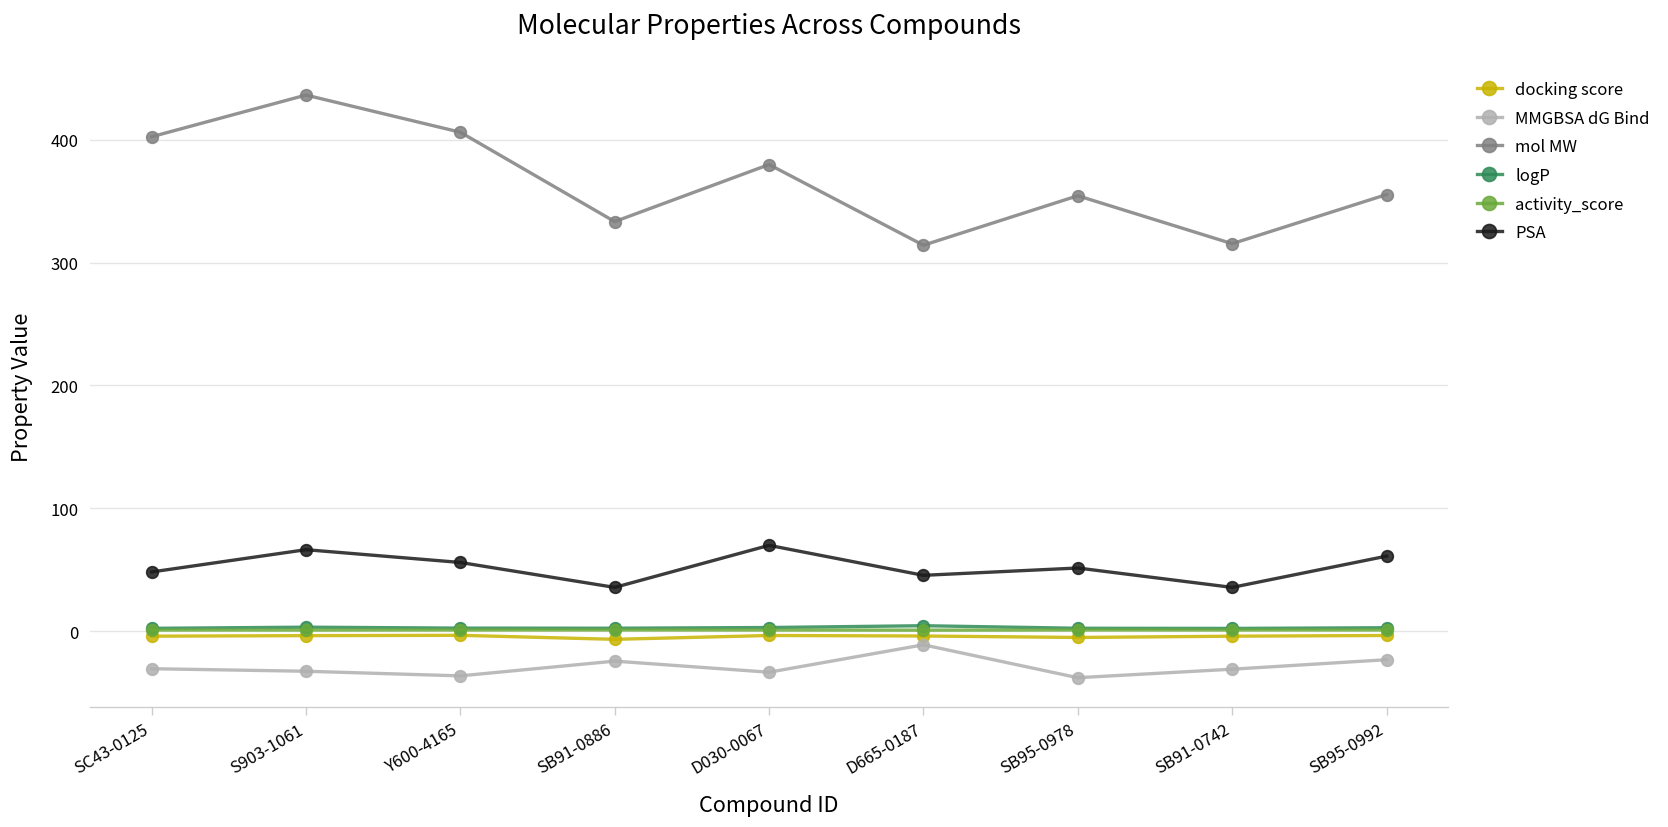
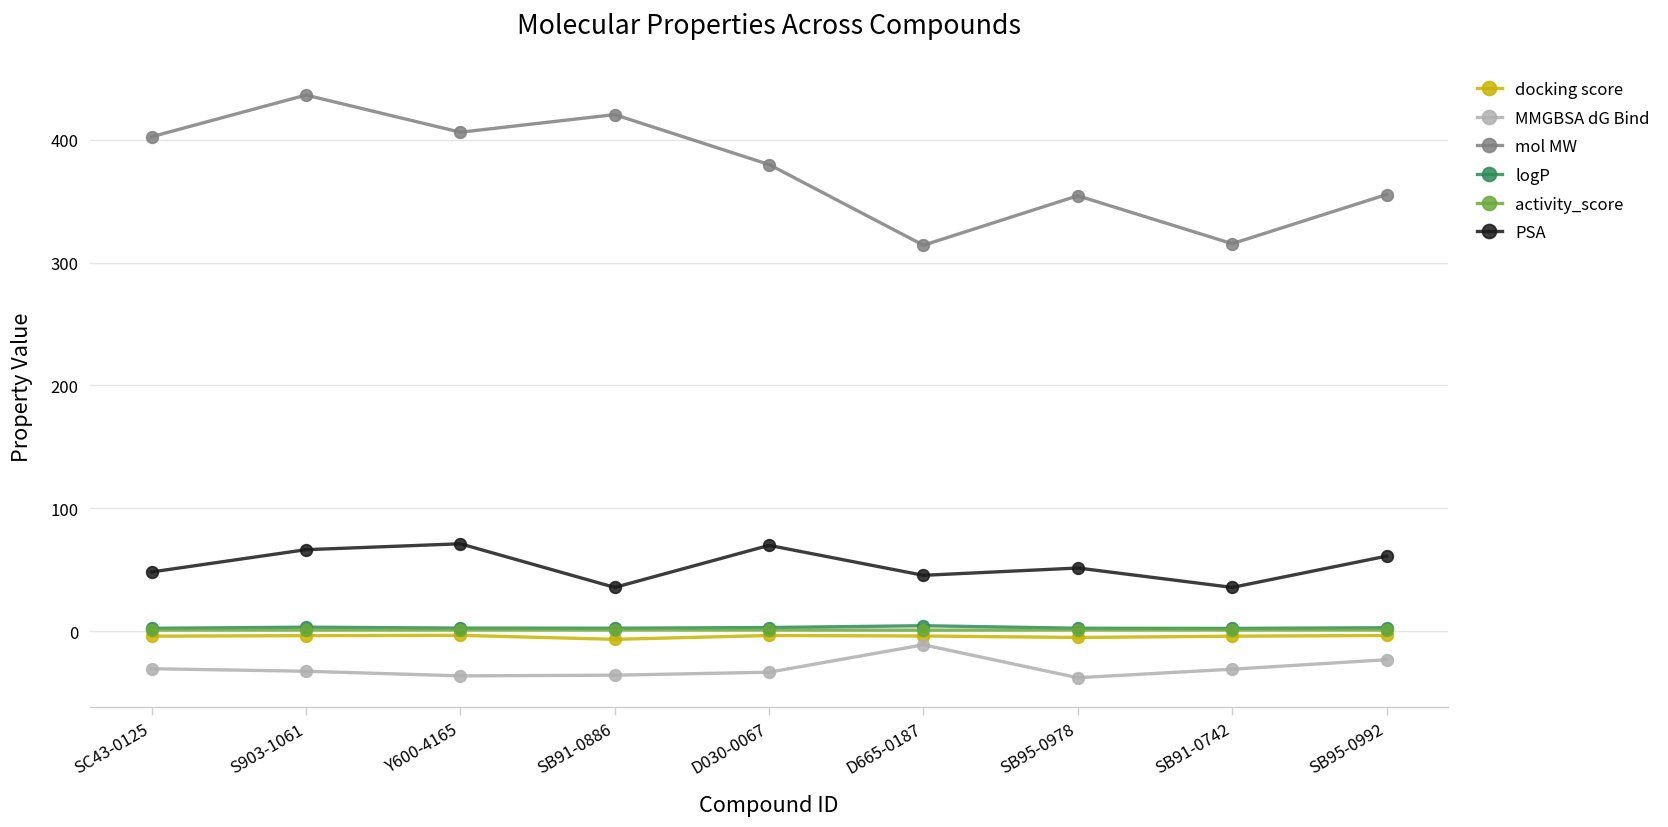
PSA, Y600-4165: 56 -> 71
MMGBSA dG Bind, SB91-0886: -24 -> -36
mol MW, SB91-0886: 333 -> 421
